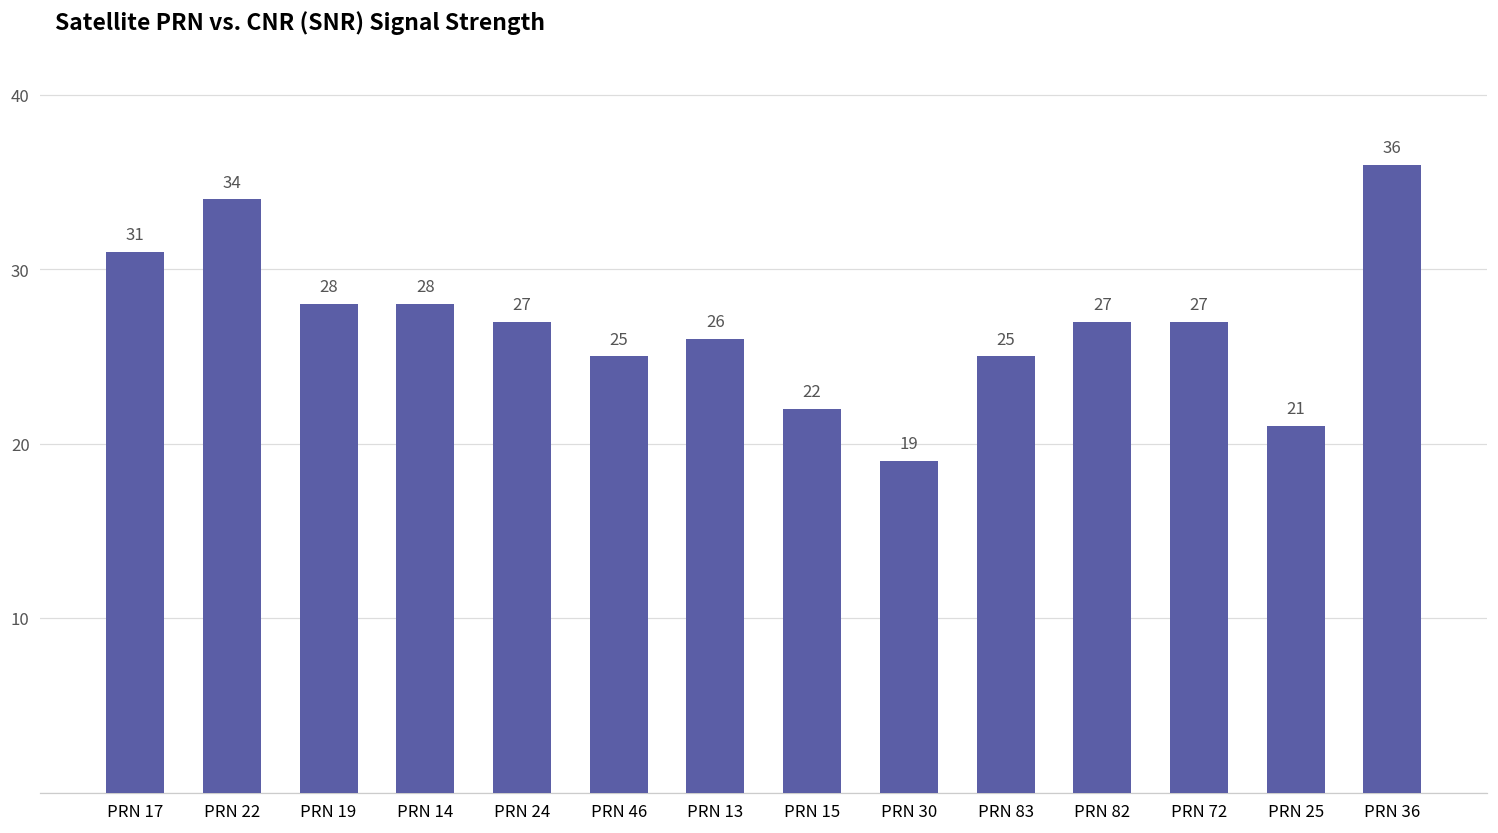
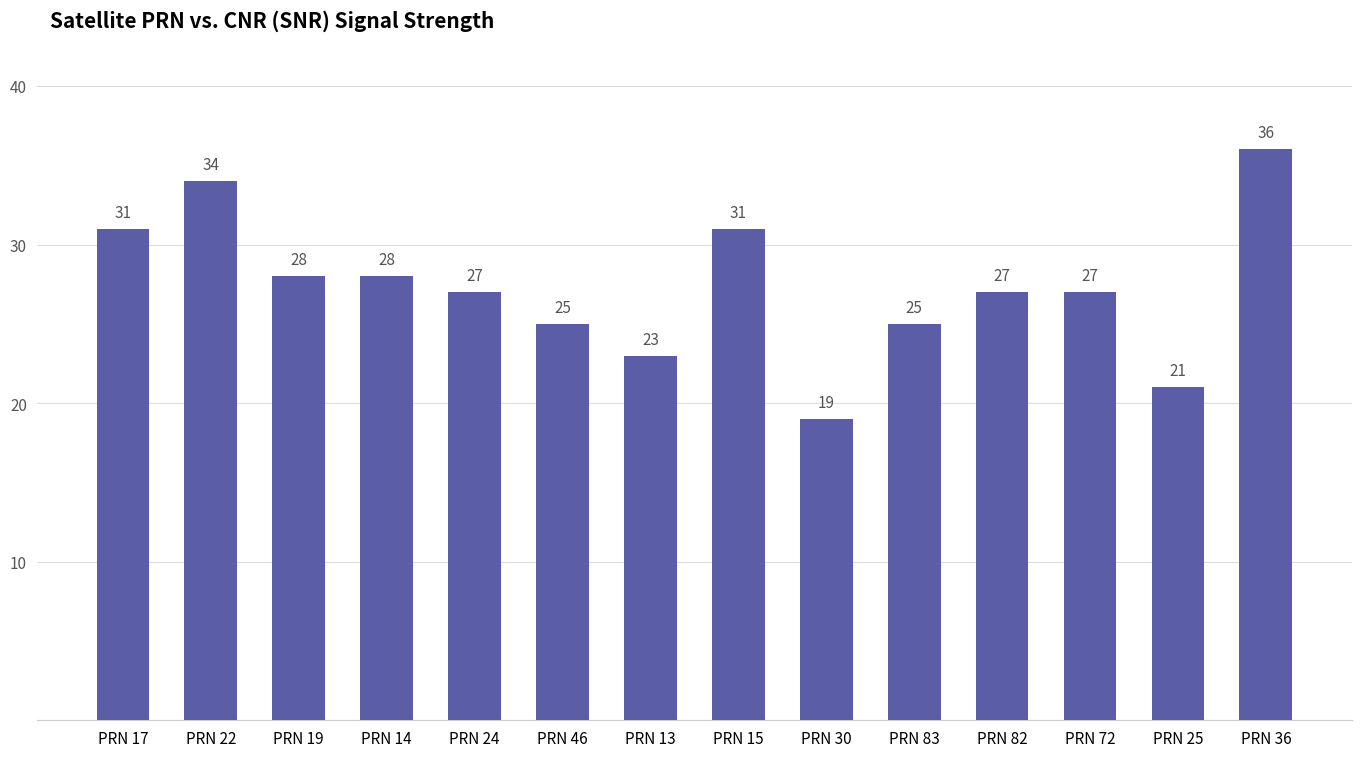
PRN 13: 26 -> 23
PRN 15: 22 -> 31
